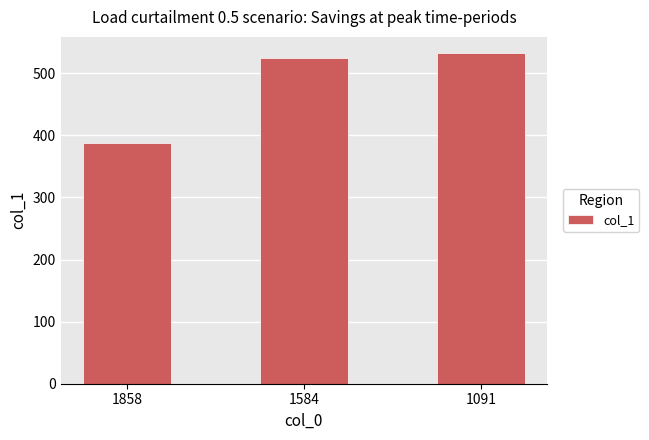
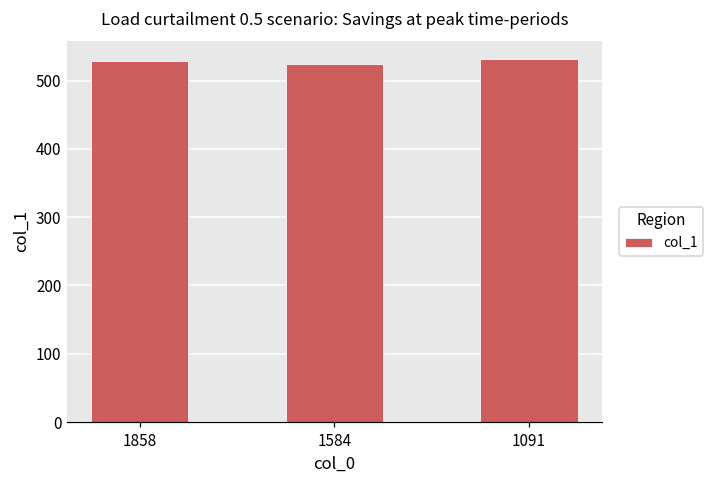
1858: 390 -> 530
